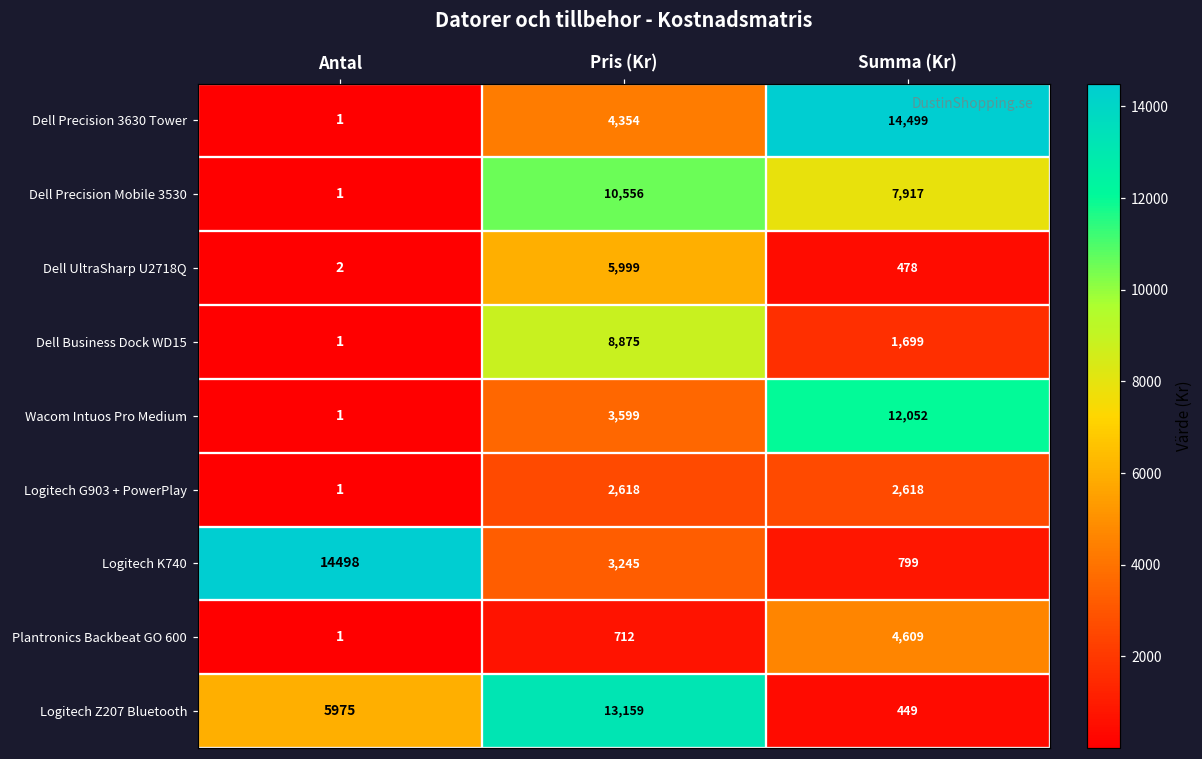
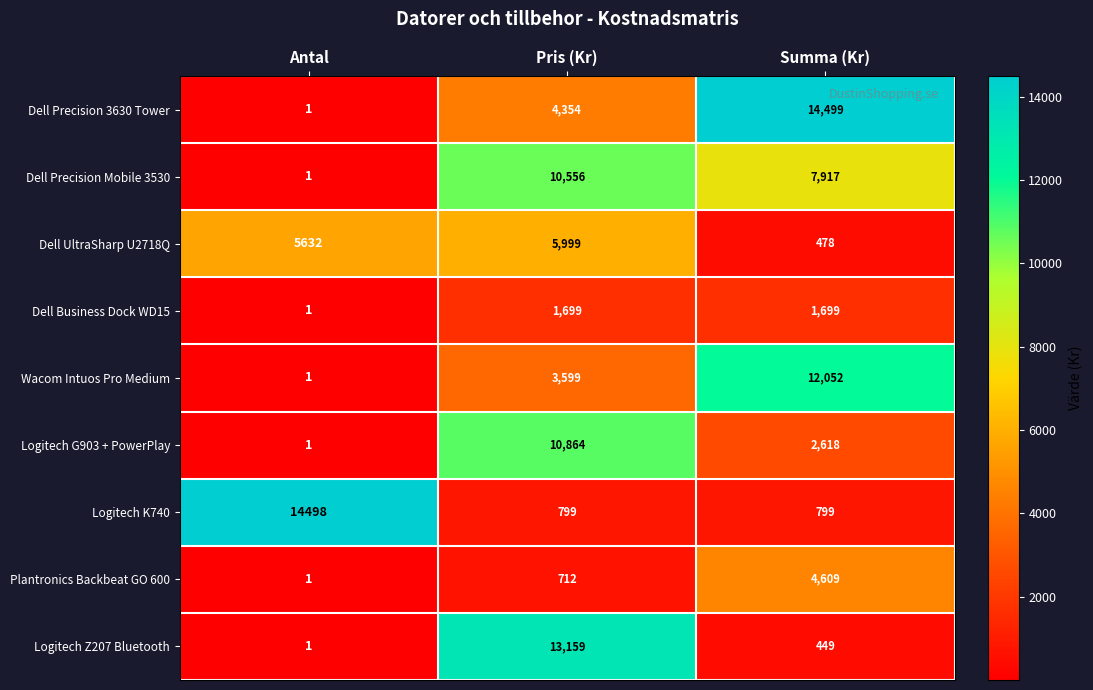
Dell UltraSharp U2718Q, Antal: 2 -> 5632
Dell Business Dock WD15, Pris (Kr): 8,875 -> 1,699
Logitech G903 + PowerPlay, Pris (Kr): 2,618 -> 10,864
Logitech K740, Pris (Kr): 3,245 -> 799
Logitech Z207 Bluetooth, Antal: 5975 -> 1
